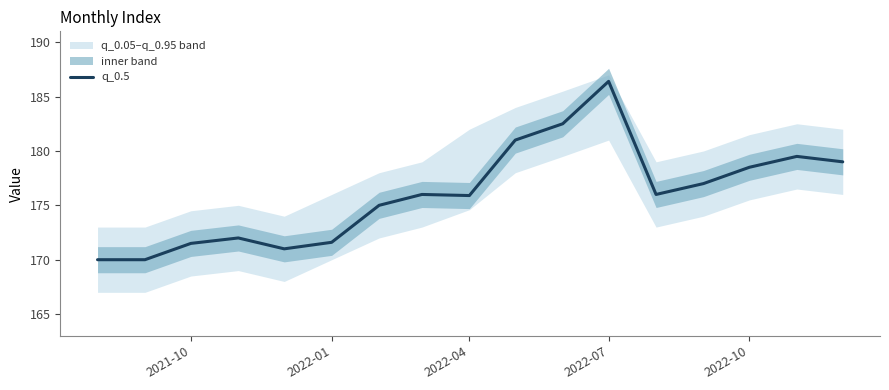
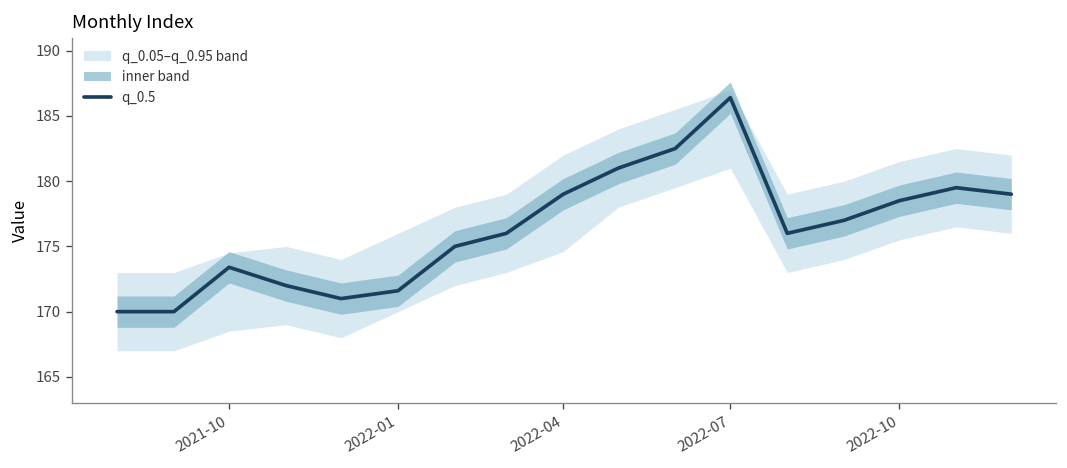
q_0.5, 2021-10: 171.5 -> 173.4
q_0.5, 2022-04: 175.9 -> 179.0
